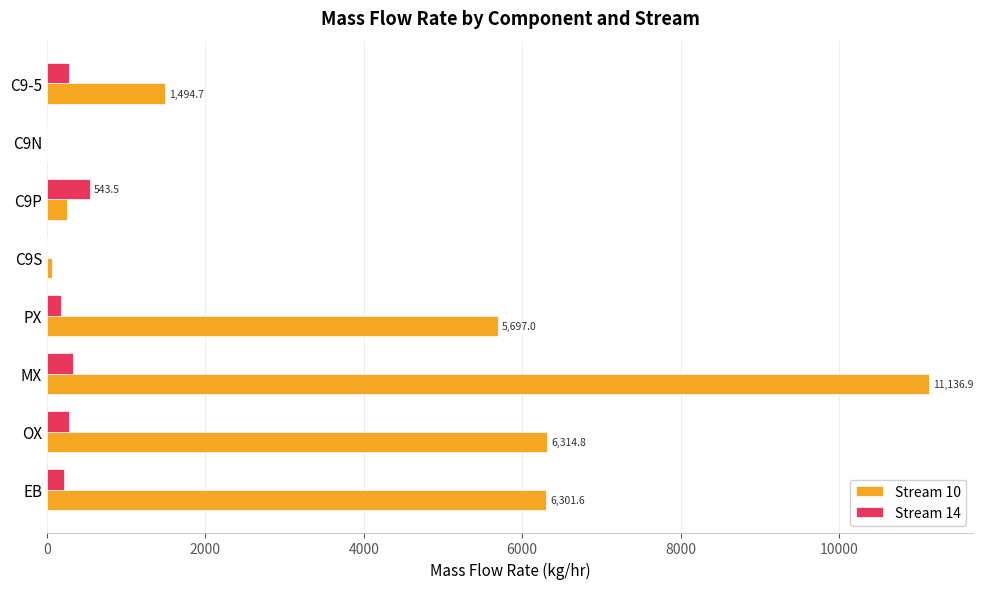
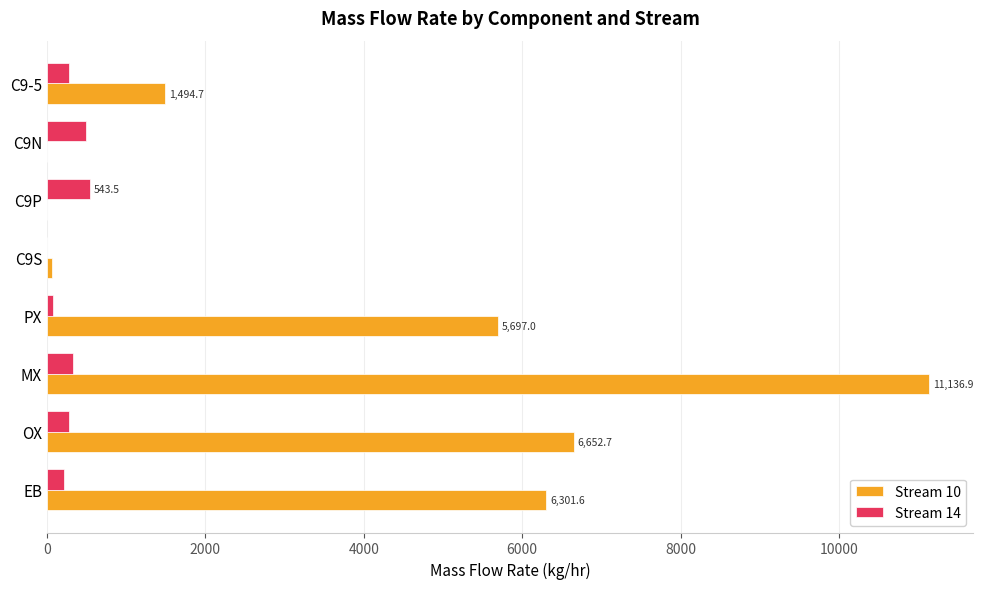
Stream 14, C9N: 0 -> 500
Stream 10, C9P: 300 -> 0
Stream 14, PX: 200 -> 100
Stream 10, OX: 6,314.8 -> 6,652.7
